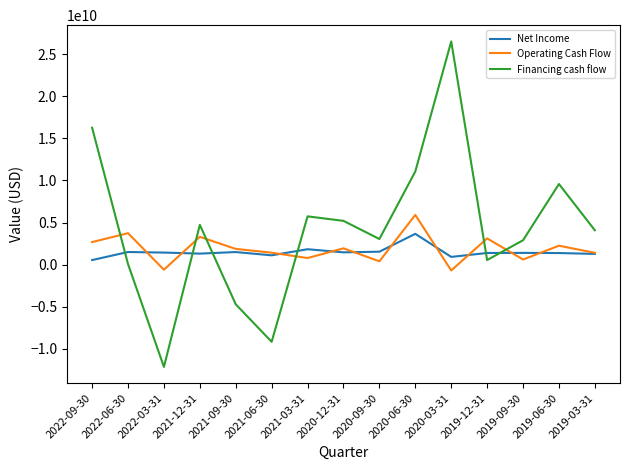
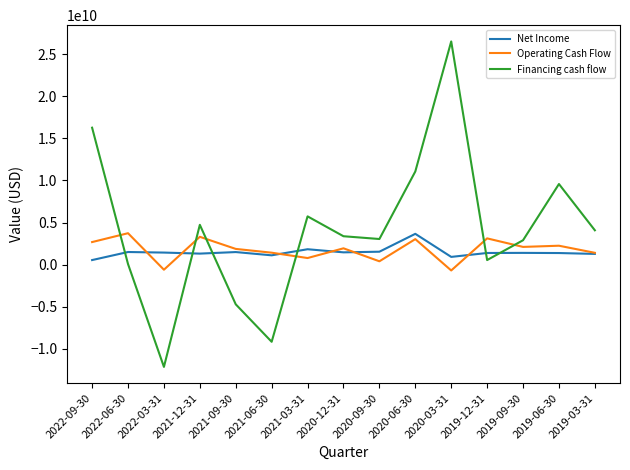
Financing cash flow, 2020-12-31: 5000000000 -> 3000000000
Operating Cash Flow, 2020-06-30: 6000000000 -> 3000000000
Operating Cash Flow, 2019-09-30: 1000000000 -> 2000000000
